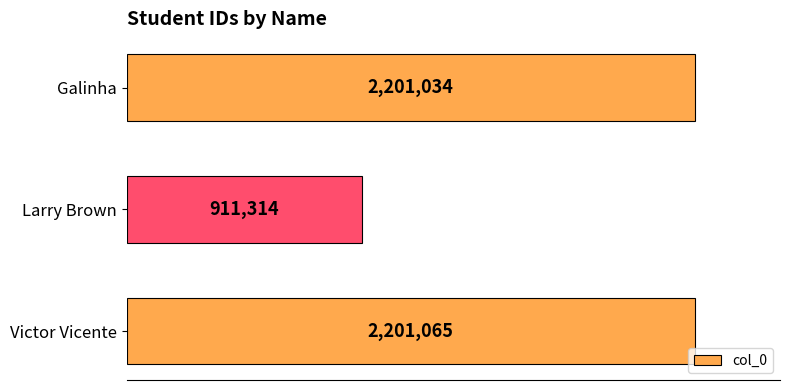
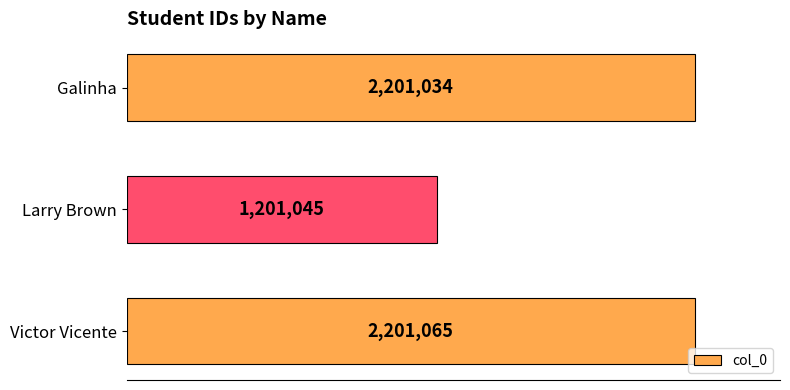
Larry Brown: 911,314 -> 1,201,045
